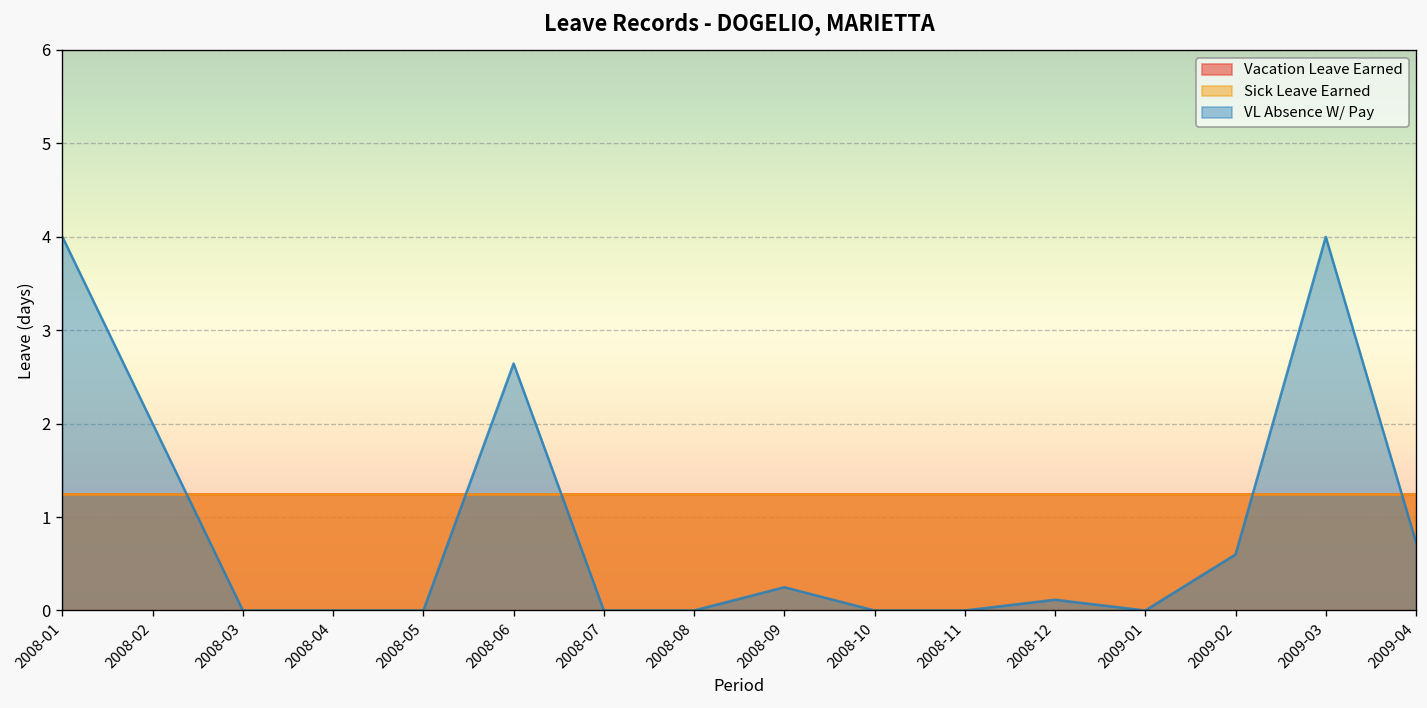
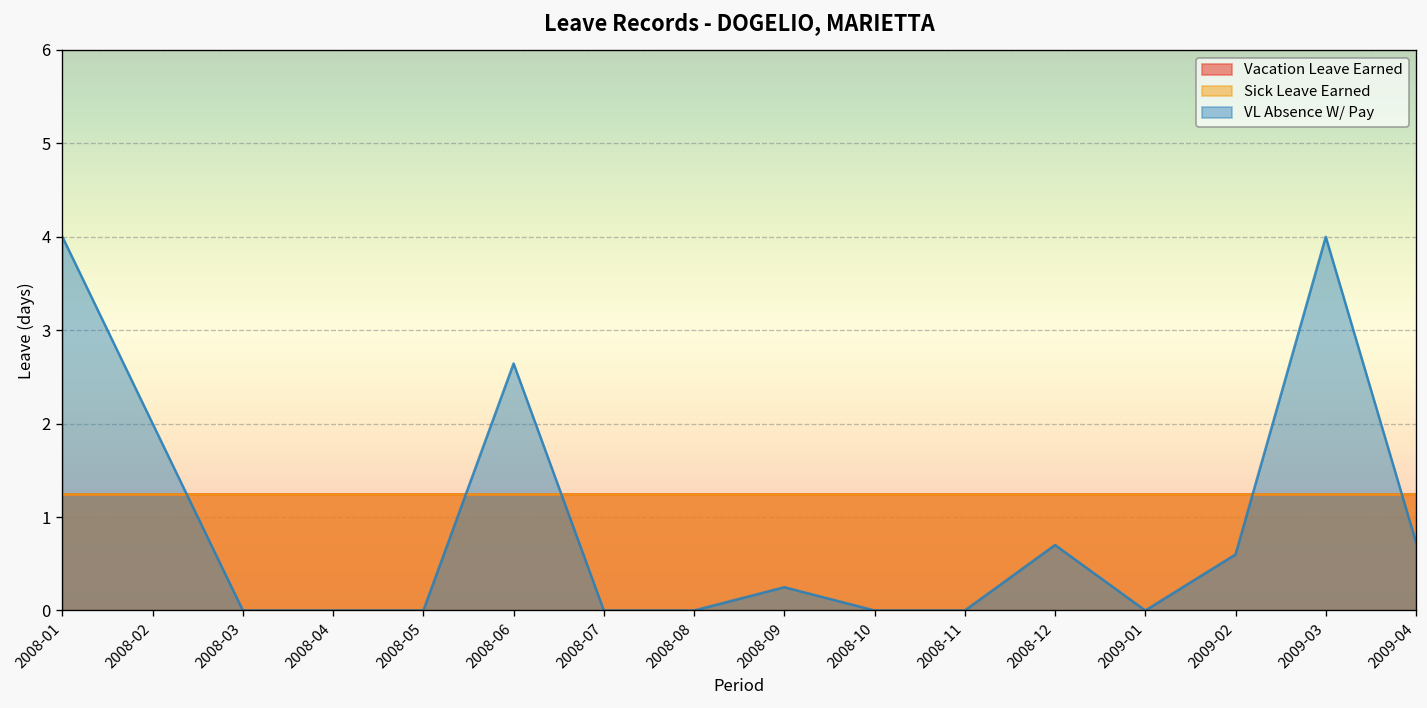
VL Absence W/ Pay, 2008-12: 0.1 -> 0.7
